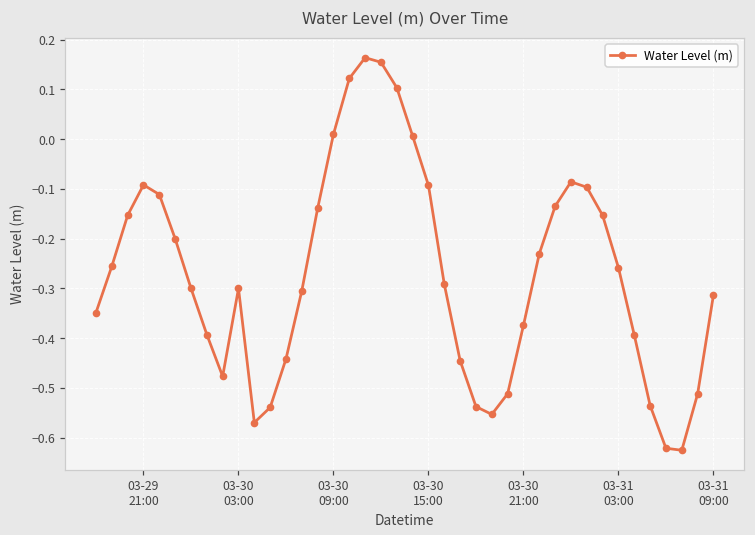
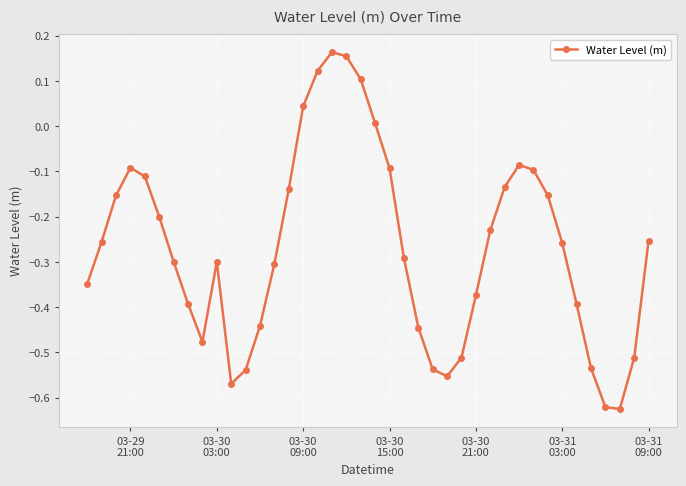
03-30 09:00: 0.01 -> 0.04
03-31 09:00: -0.31 -> -0.25
